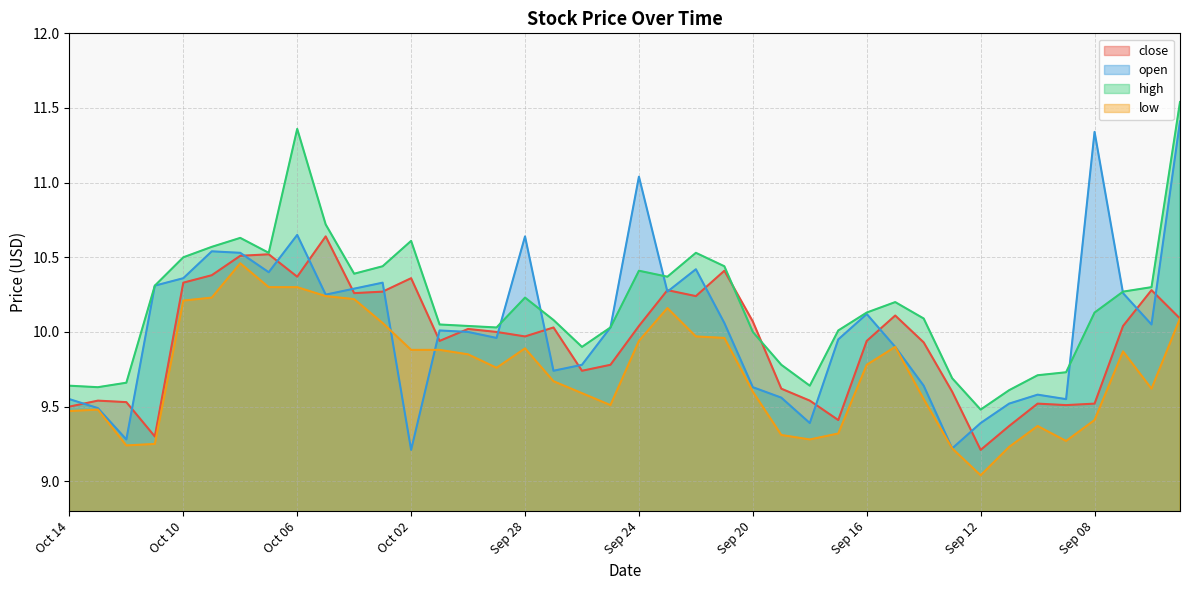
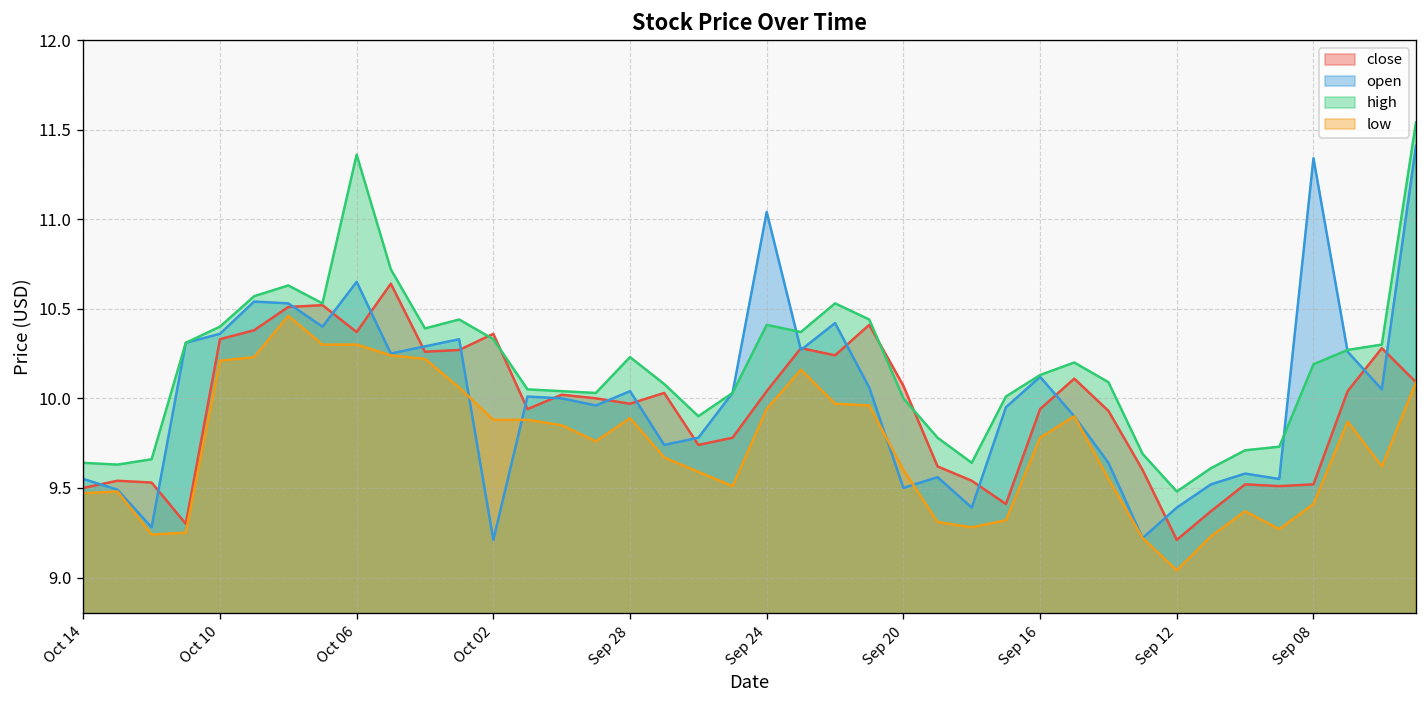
high, Oct 10: 10.5 -> 10.4
high, Oct 02: 10.61 -> 10.33
open, Sep 28: 10.64 -> 10.04
open, Sep 20: 9.63 -> 9.50
high, Sep 08: 10.13 -> 10.19
